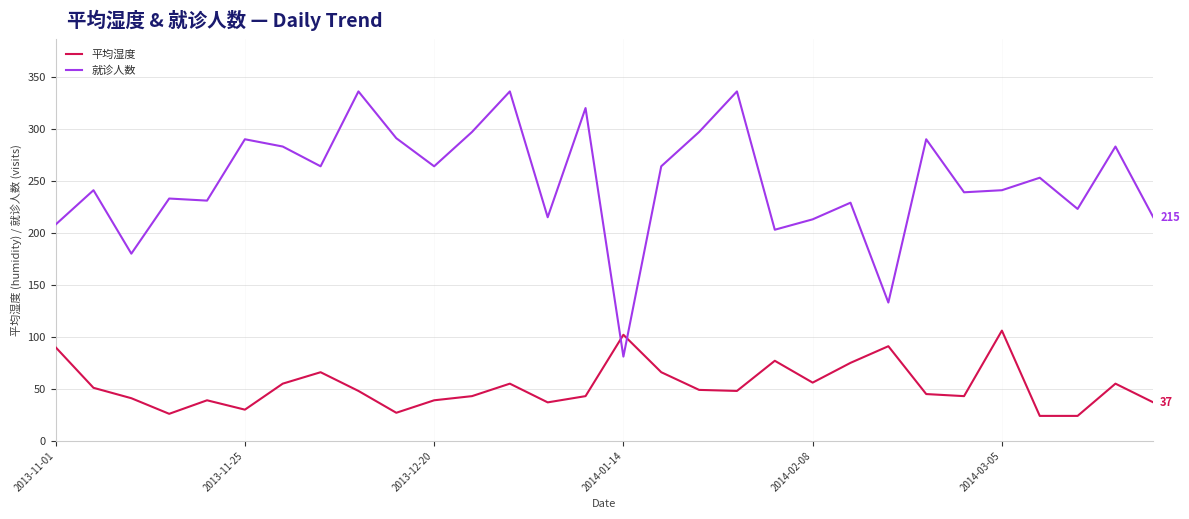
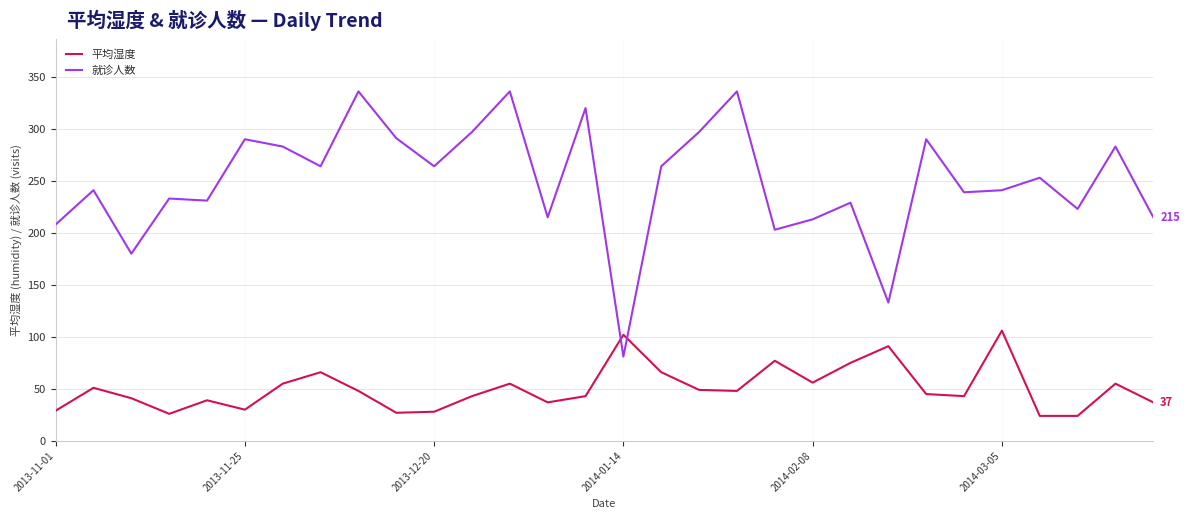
平均湿度, 2013-11-01: 90 -> 29
平均湿度, 2013-12-20: 39 -> 28
